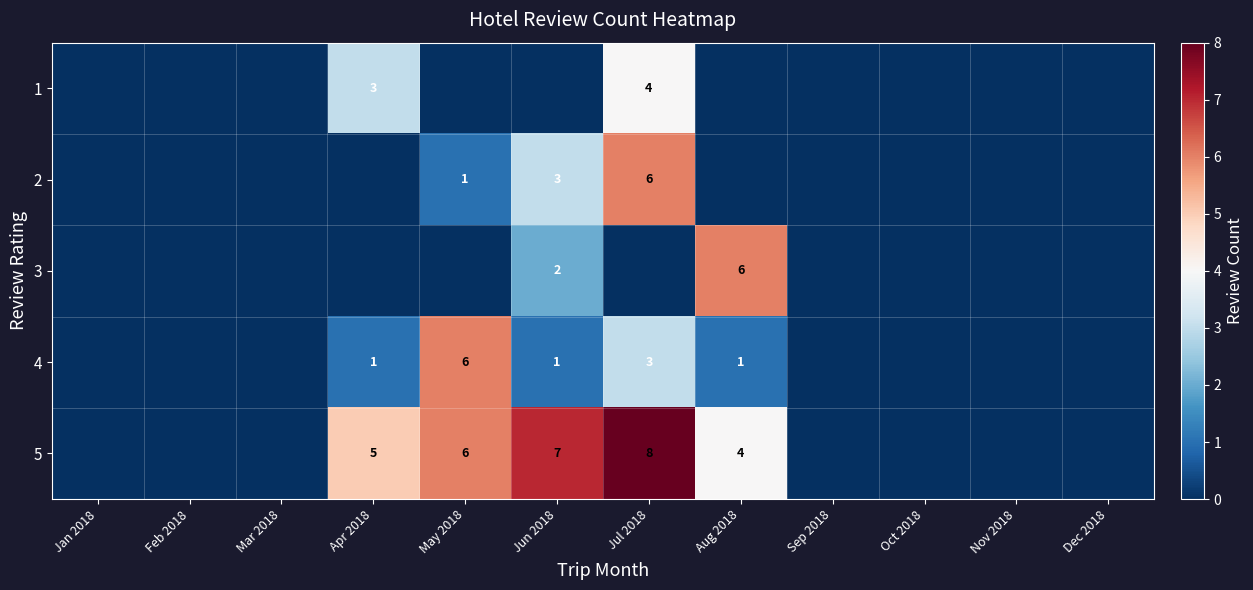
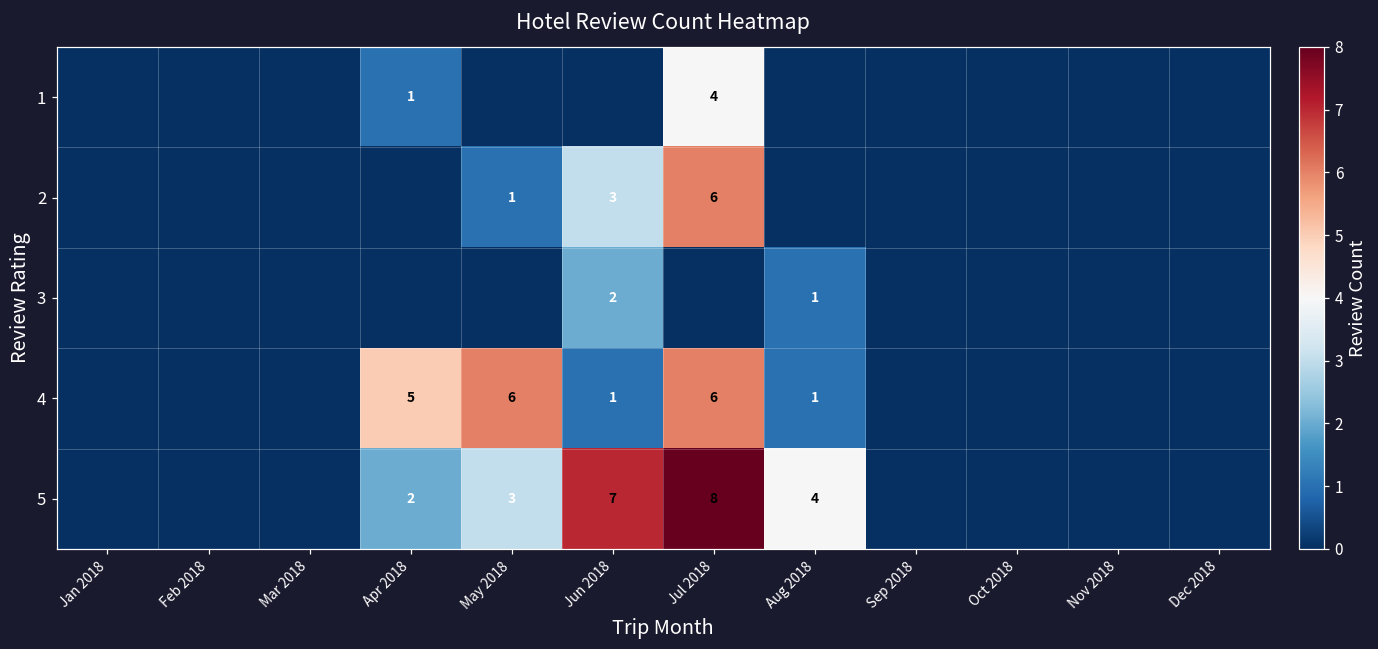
1, Apr 2018: 3 -> 1
3, Aug 2018: 6 -> 1
4, Apr 2018: 1 -> 5
4, Jul 2018: 3 -> 6
5, Apr 2018: 5 -> 2
5, May 2018: 6 -> 3
